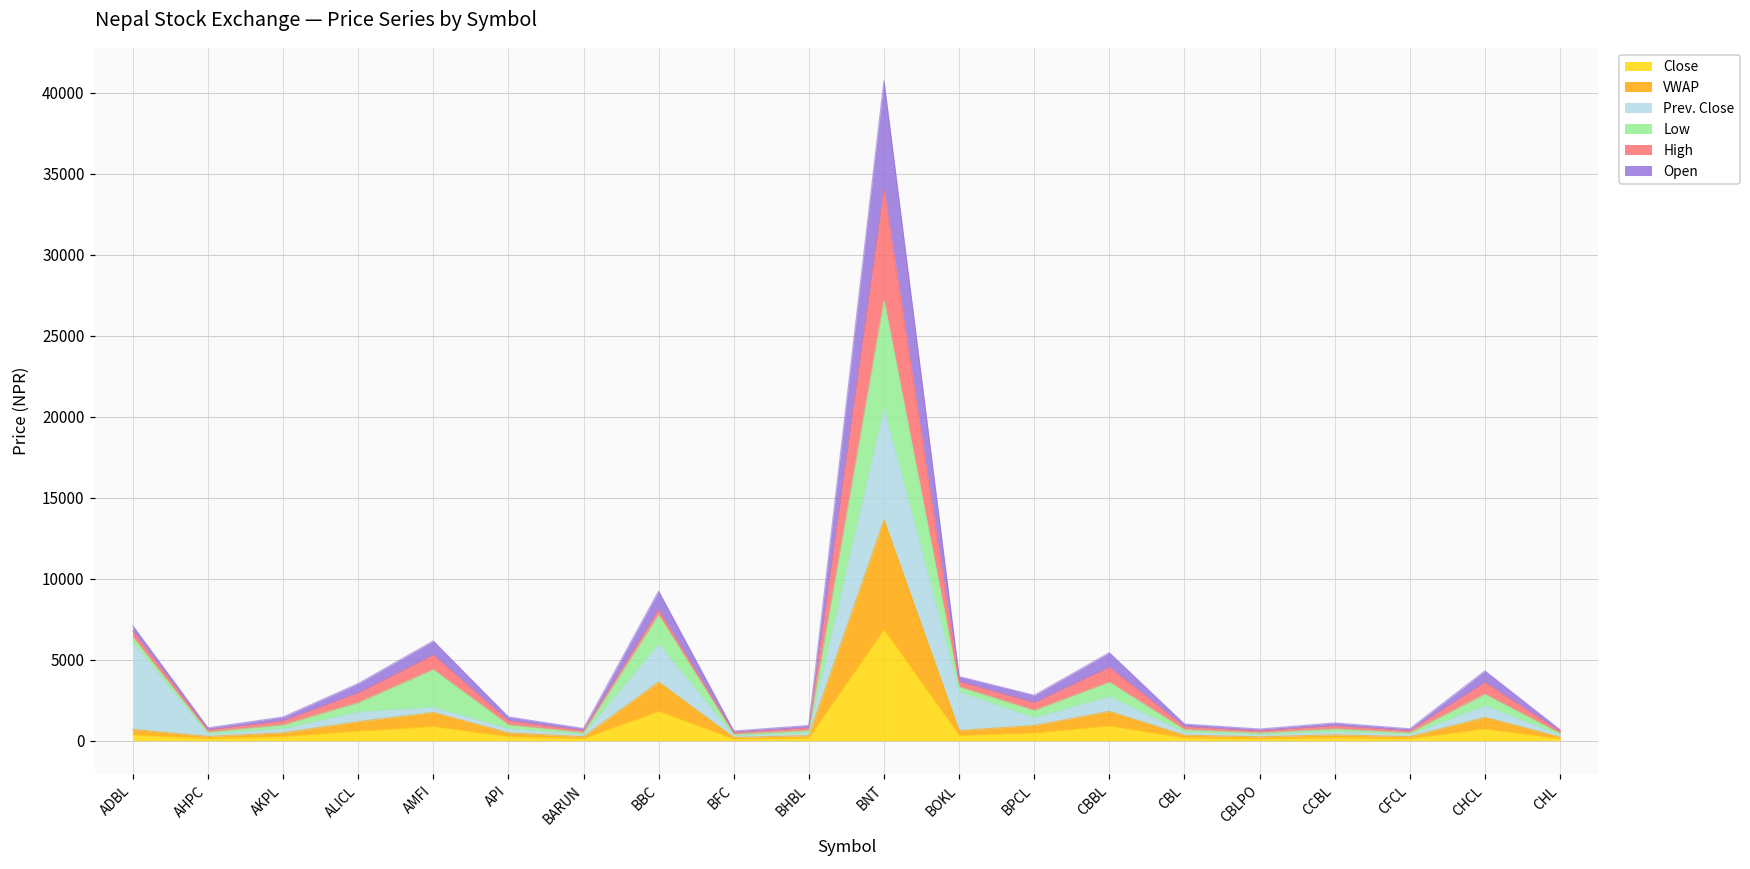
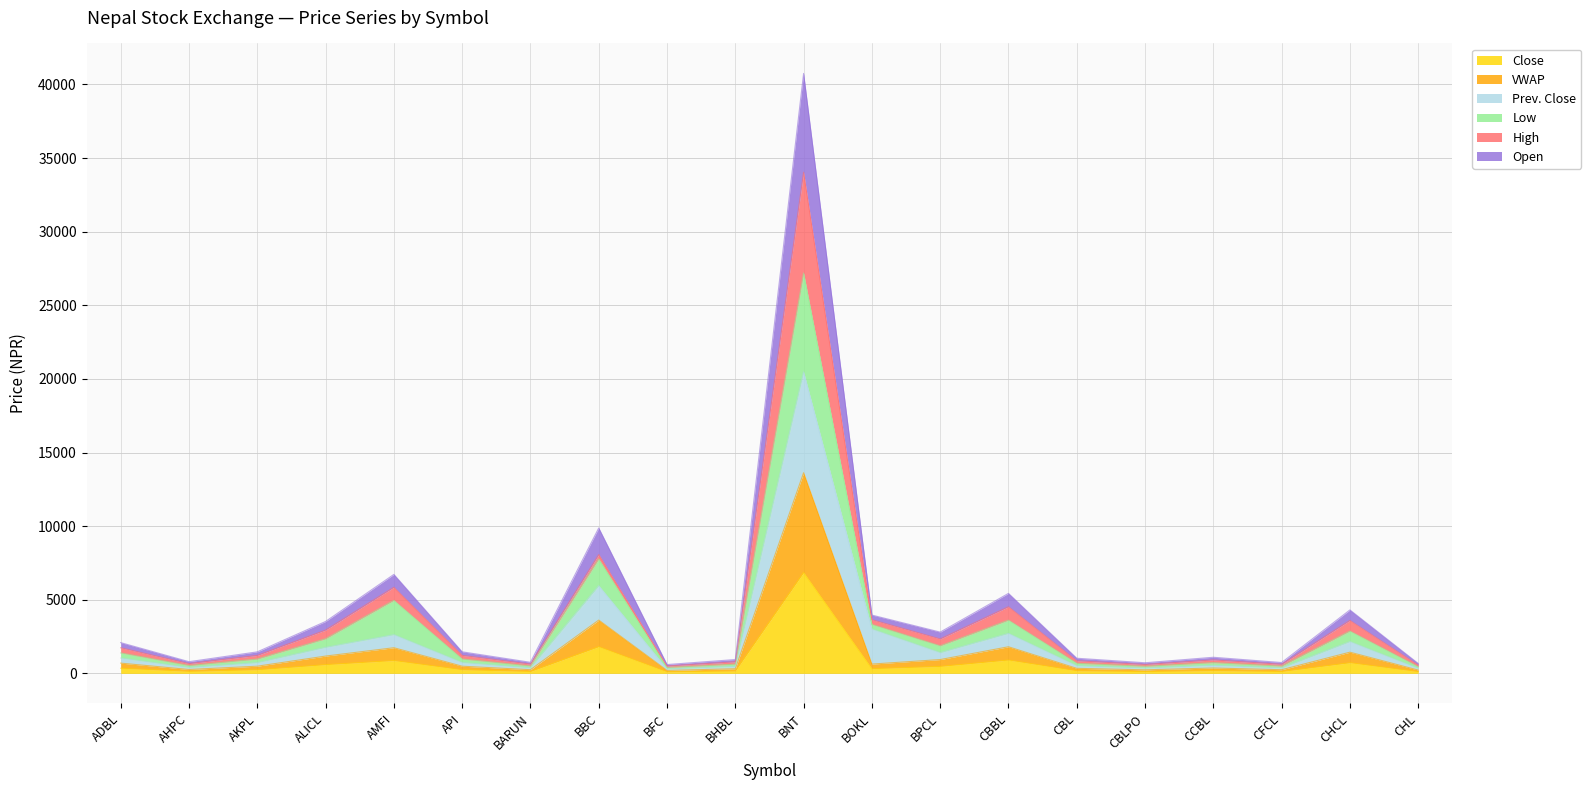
Prev. Close, ADBL: 5400 -> 300
Prev. Close, AMFI: 300 -> 900
Open, BBC: 1200 -> 1800
